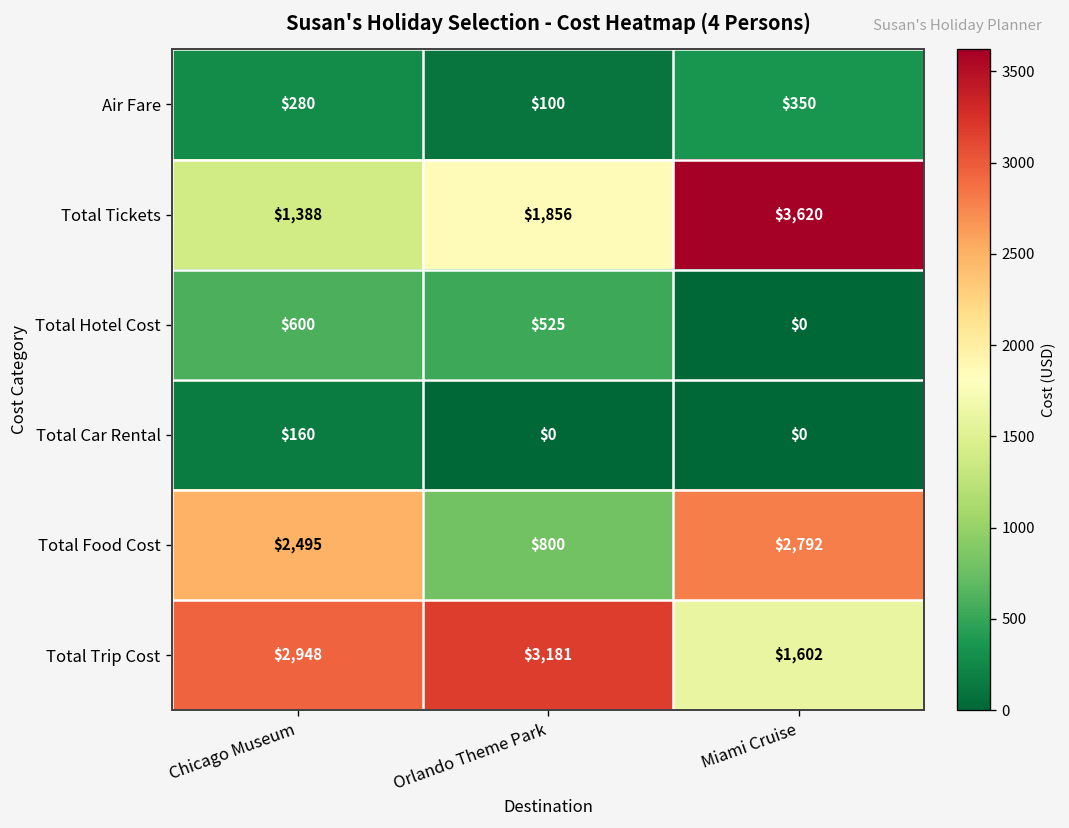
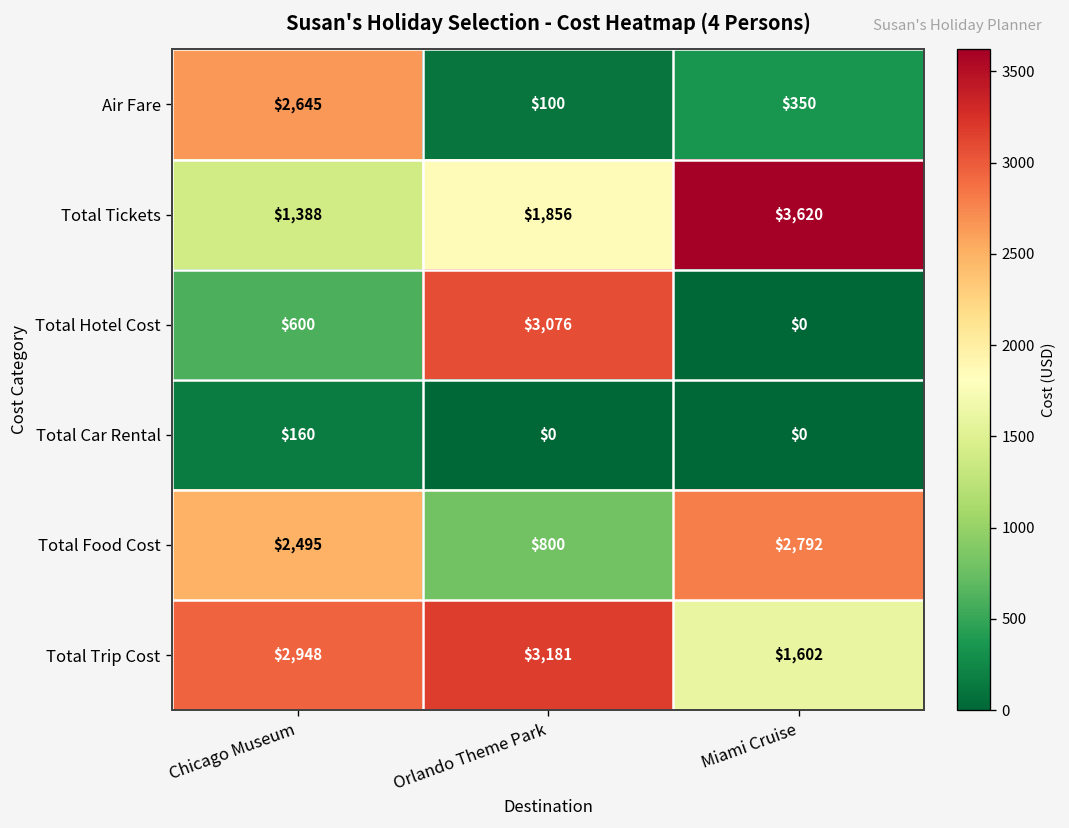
Air Fare, Chicago Museum: $280 -> $2,645
Total Hotel Cost, Orlando Theme Park: $525 -> $3,076
